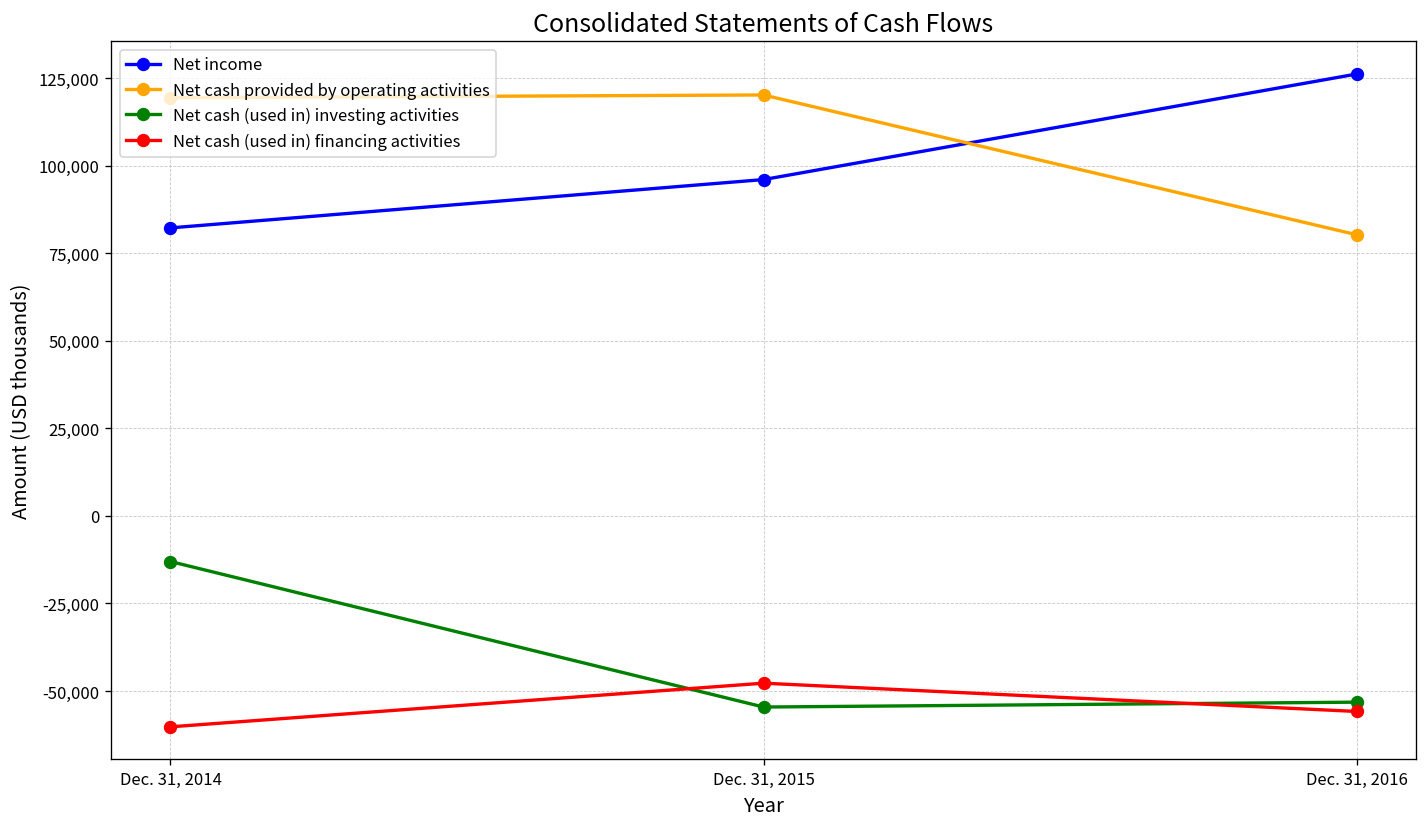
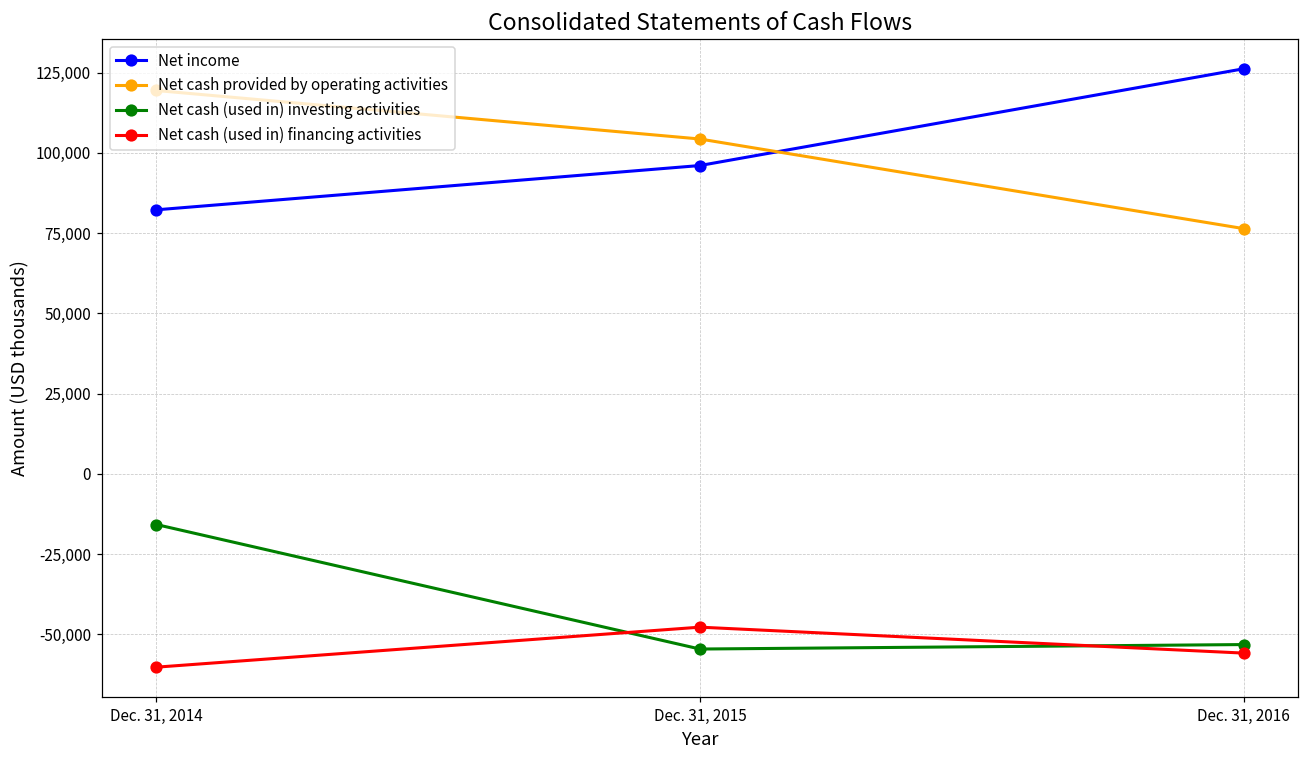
Net cash (used in) investing activities, Dec. 31, 2014: -13,000 -> -16,000
Net cash provided by operating activities, Dec. 31, 2015: 120,000 -> 104,000
Net cash provided by operating activities, Dec. 31, 2016: 80,000 -> 76,000
